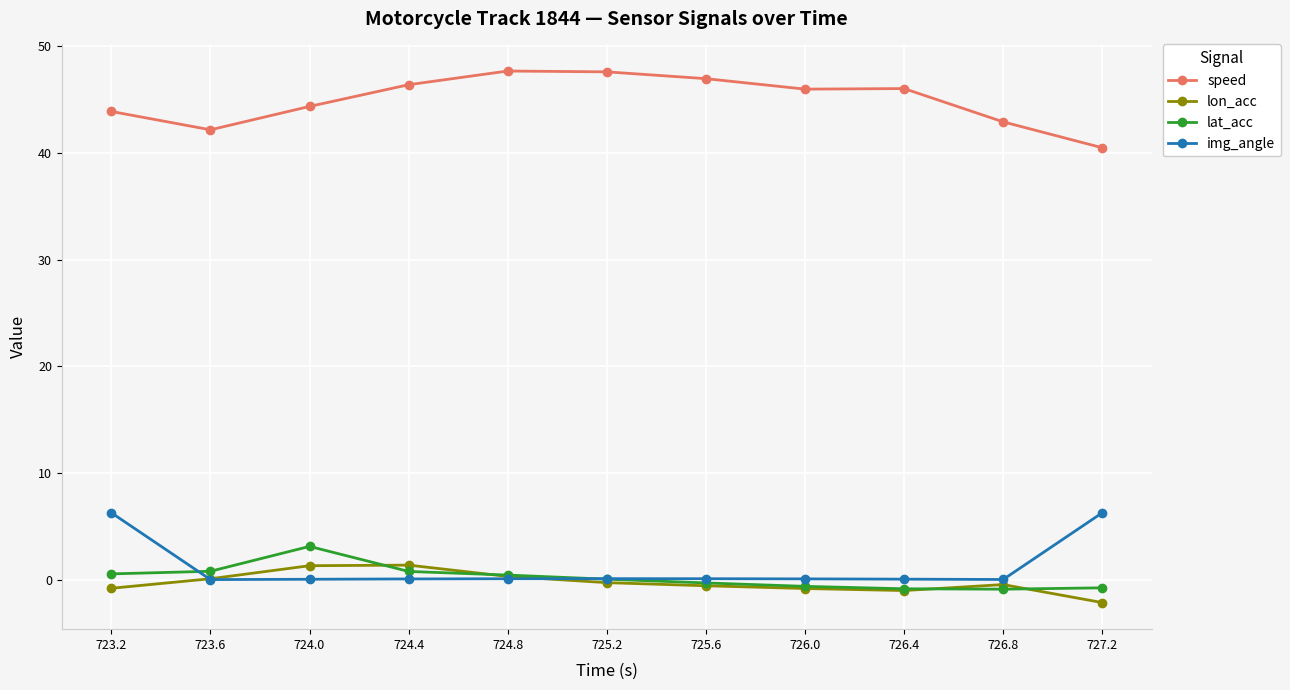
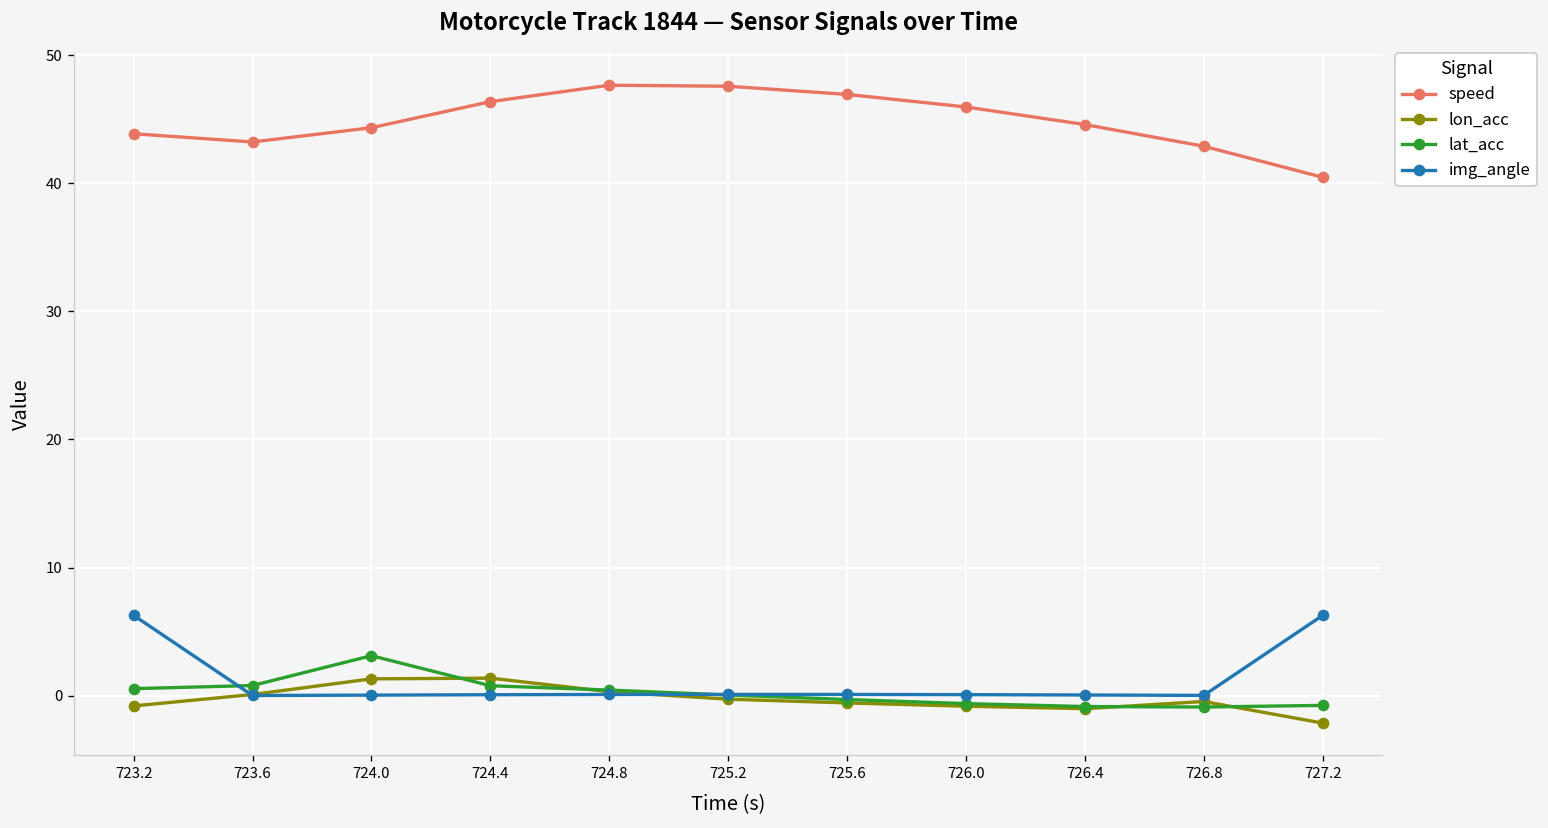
speed, 723.6: 42.2 -> 43.2
speed, 726.4: 46.0 -> 44.6
